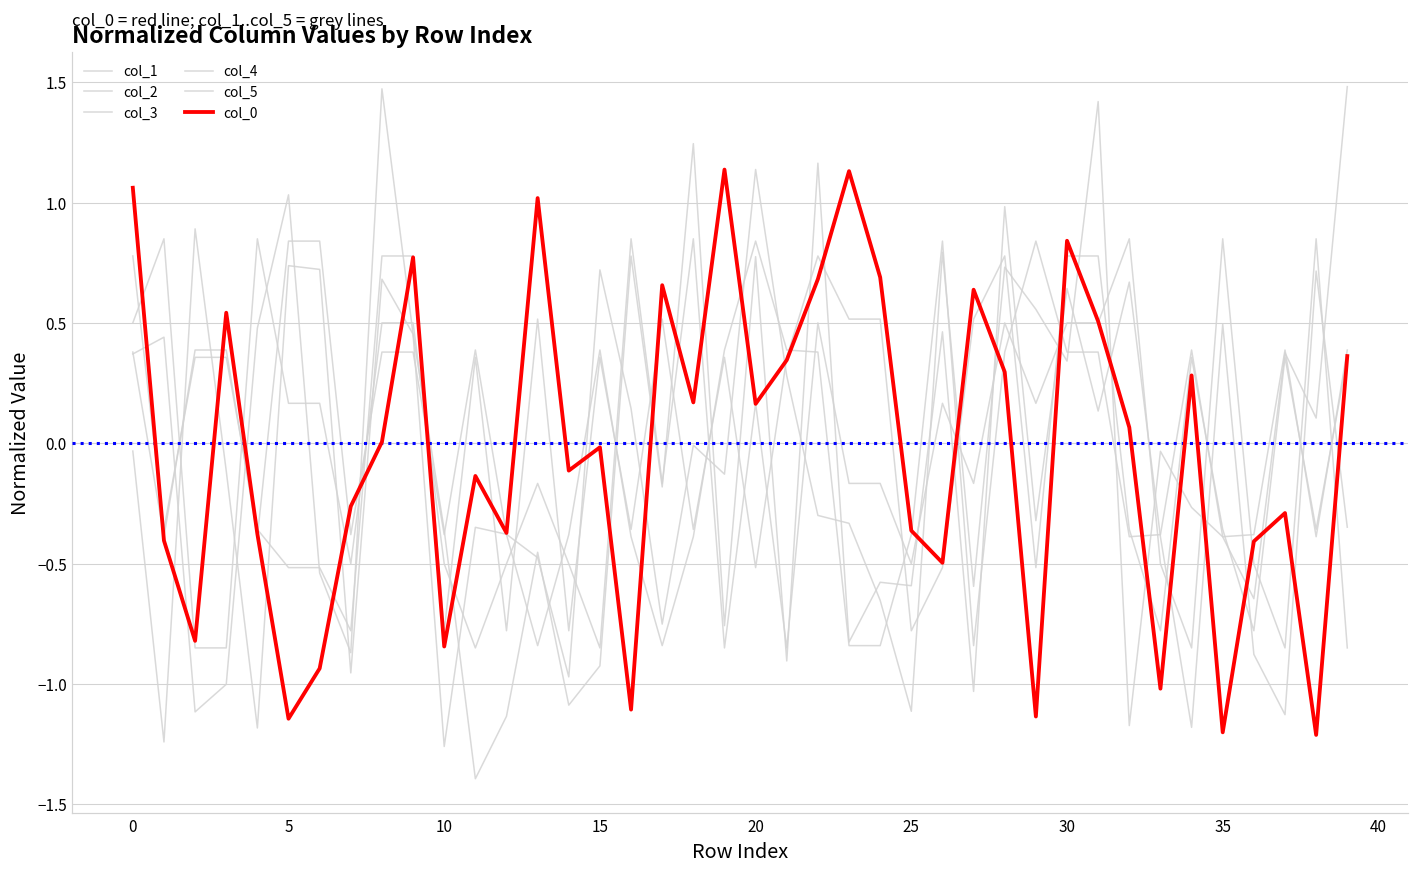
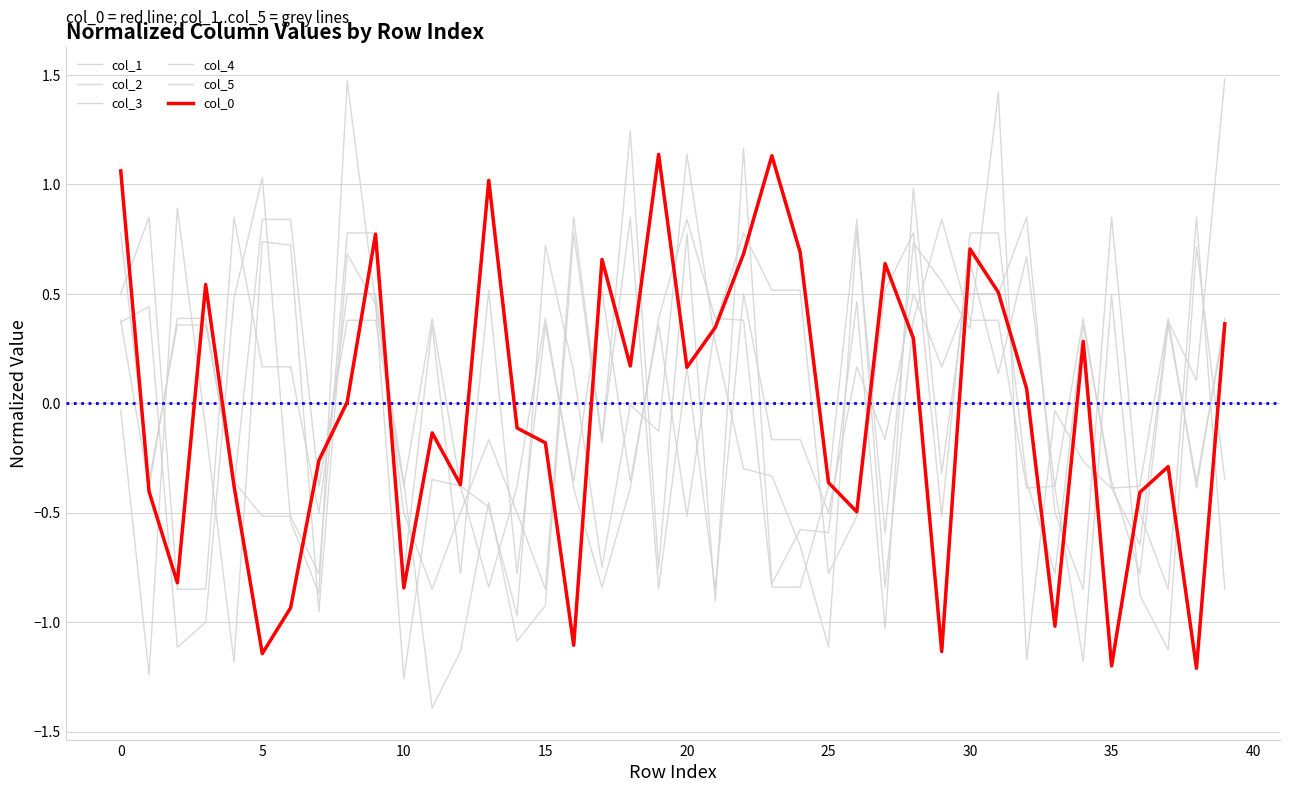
col_0, 15: -0.02 -> -0.18
col_0, 30: 0.84 -> 0.70
